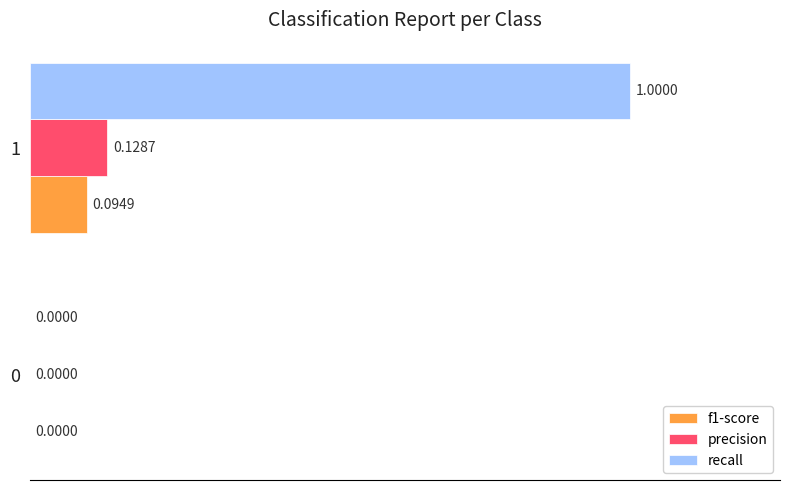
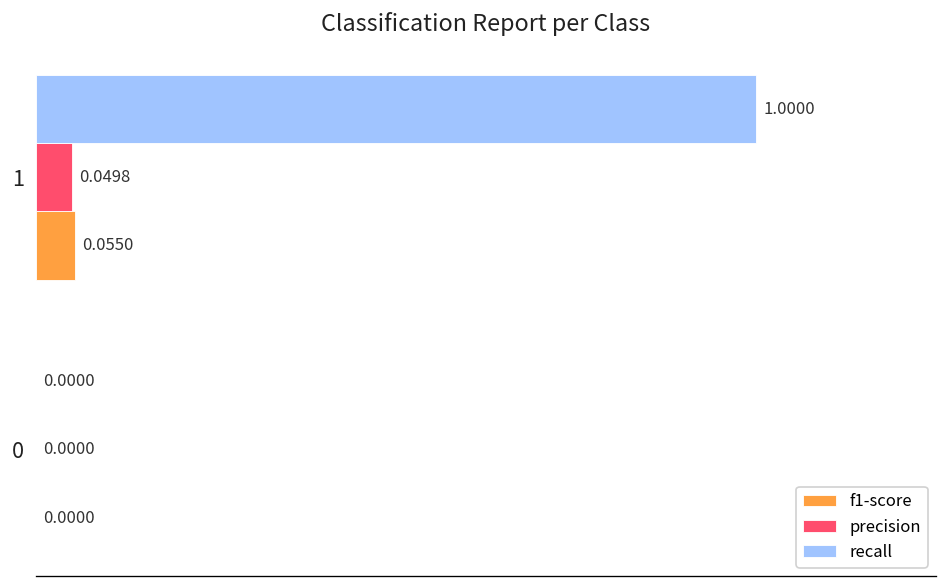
precision, 1: 0.1287 -> 0.0498
f1-score, 1: 0.0949 -> 0.0550
